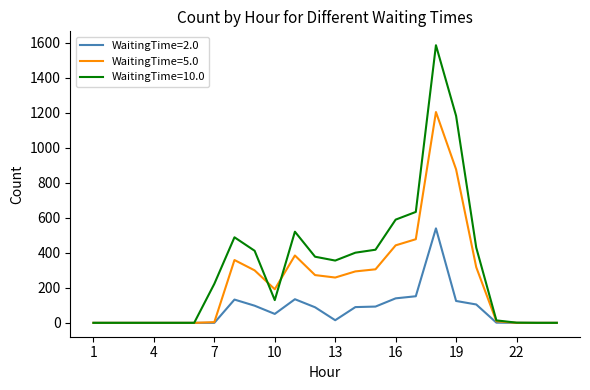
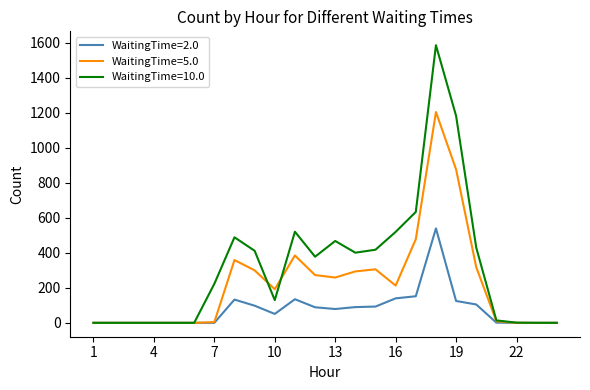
WaitingTime=2.0, 13: 20 -> 80
WaitingTime=10.0, 13: 360 -> 470
WaitingTime=5.0, 16: 440 -> 210
WaitingTime=10.0, 16: 590 -> 520
